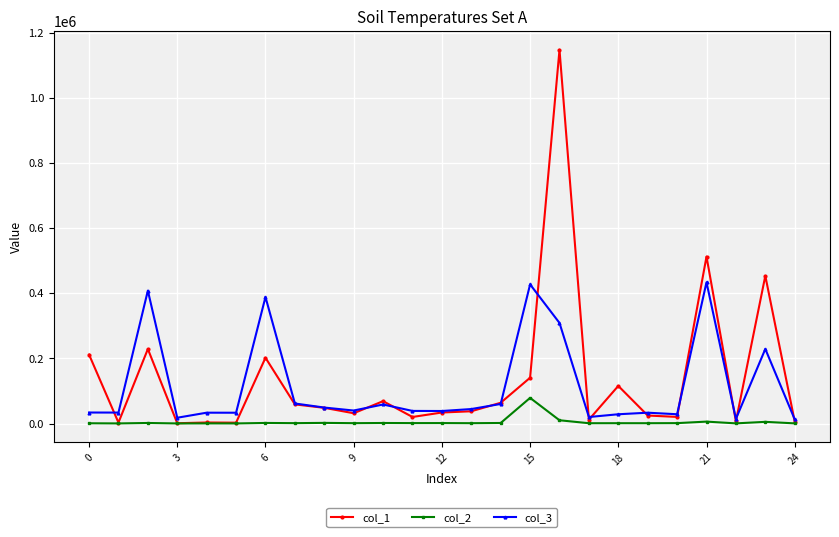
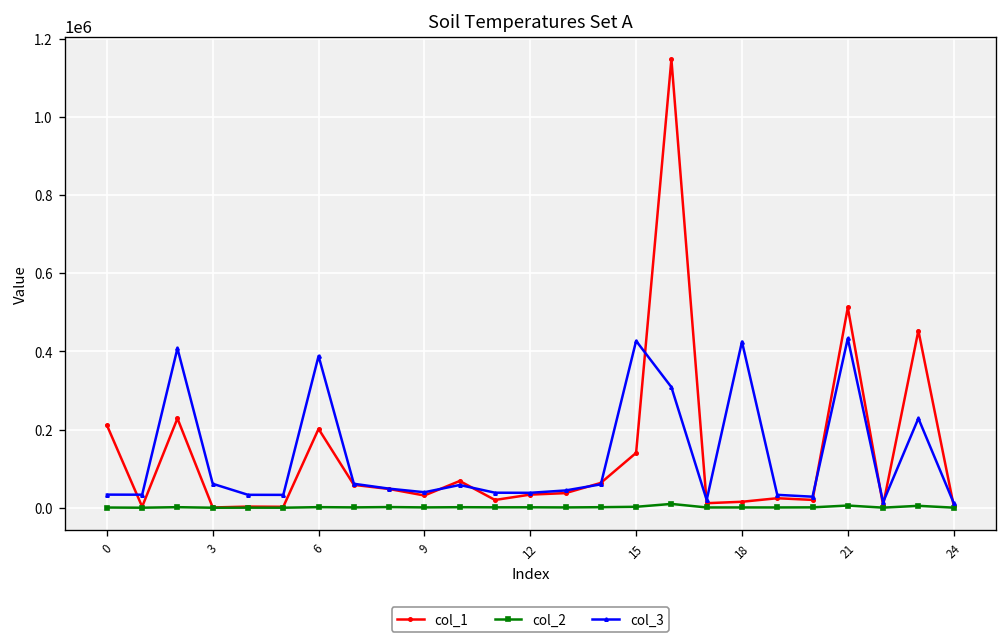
col_3, 3: 20000 -> 60000
col_2, 15: 80000 -> 0
col_1, 18: 120000 -> 20000
col_3, 18: 30000 -> 420000
